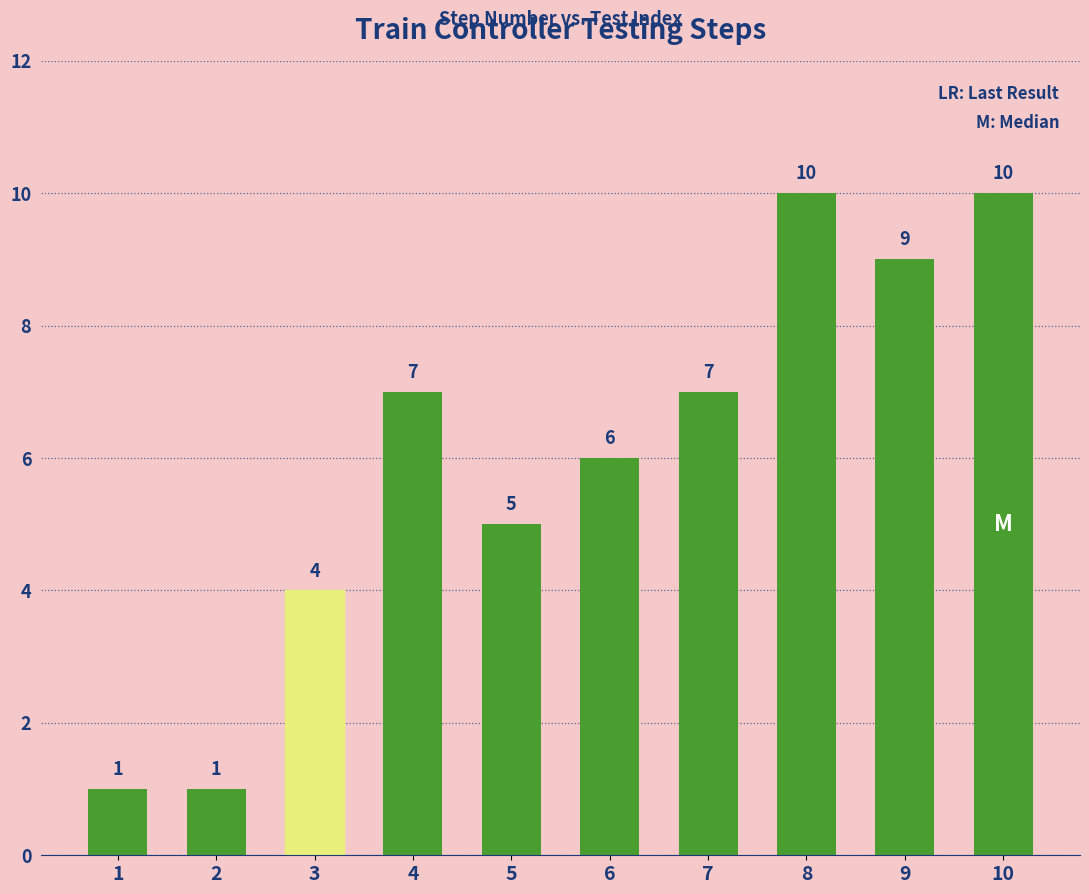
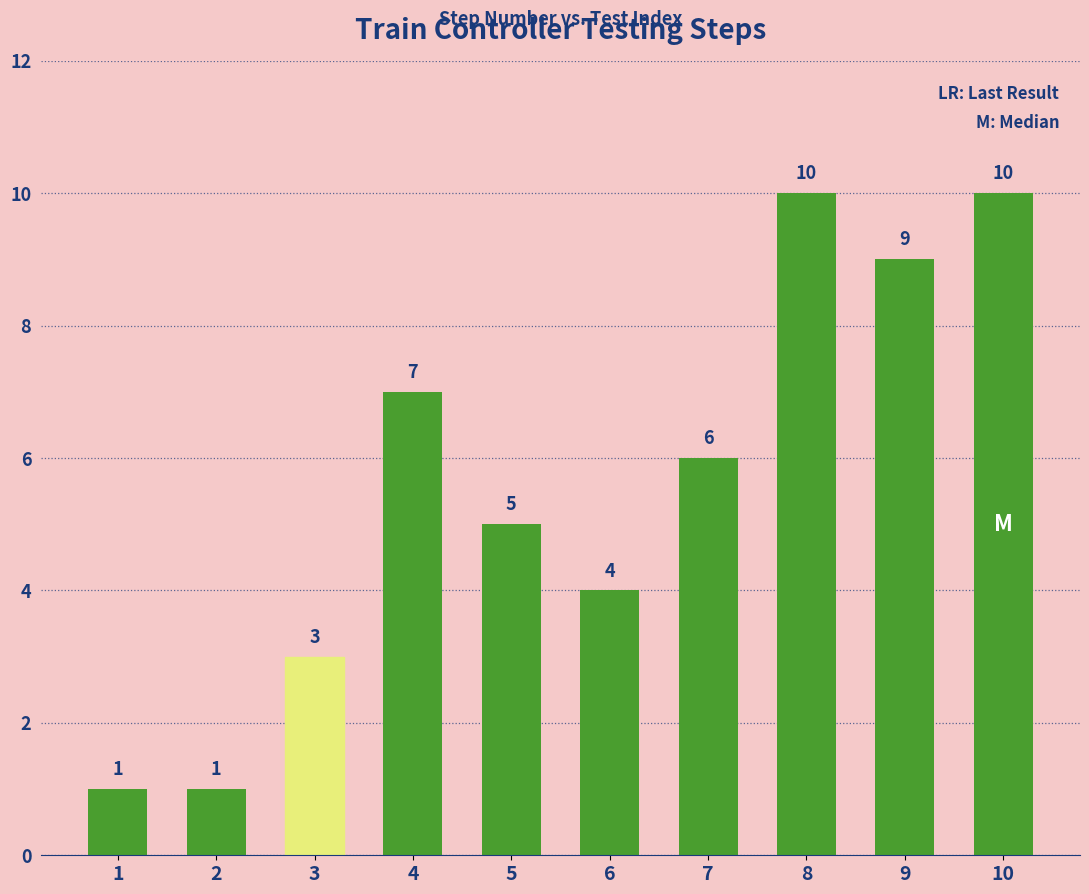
3: 4 -> 3
6: 6 -> 4
7: 7 -> 6
